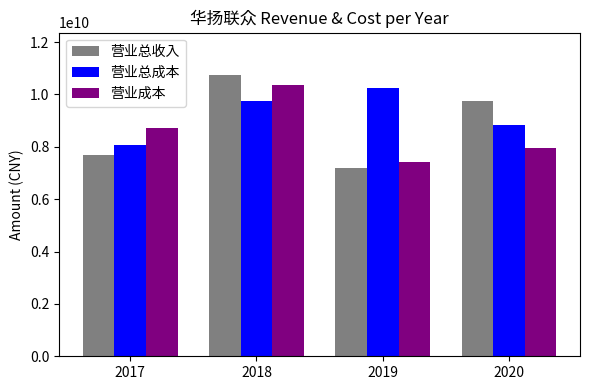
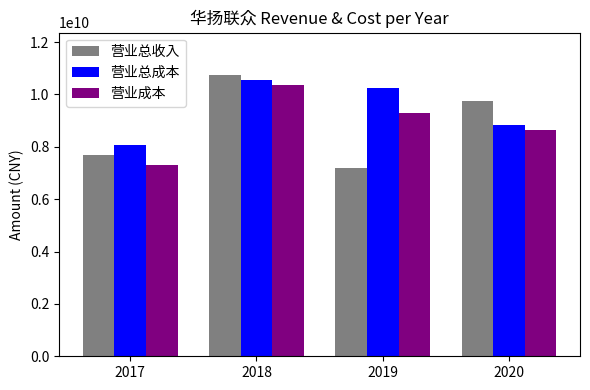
营业成本, 2017: 8700000000 -> 7300000000
营业总成本, 2018: 9700000000 -> 10500000000
营业成本, 2019: 7400000000 -> 9300000000
营业成本, 2020: 8000000000 -> 8600000000
